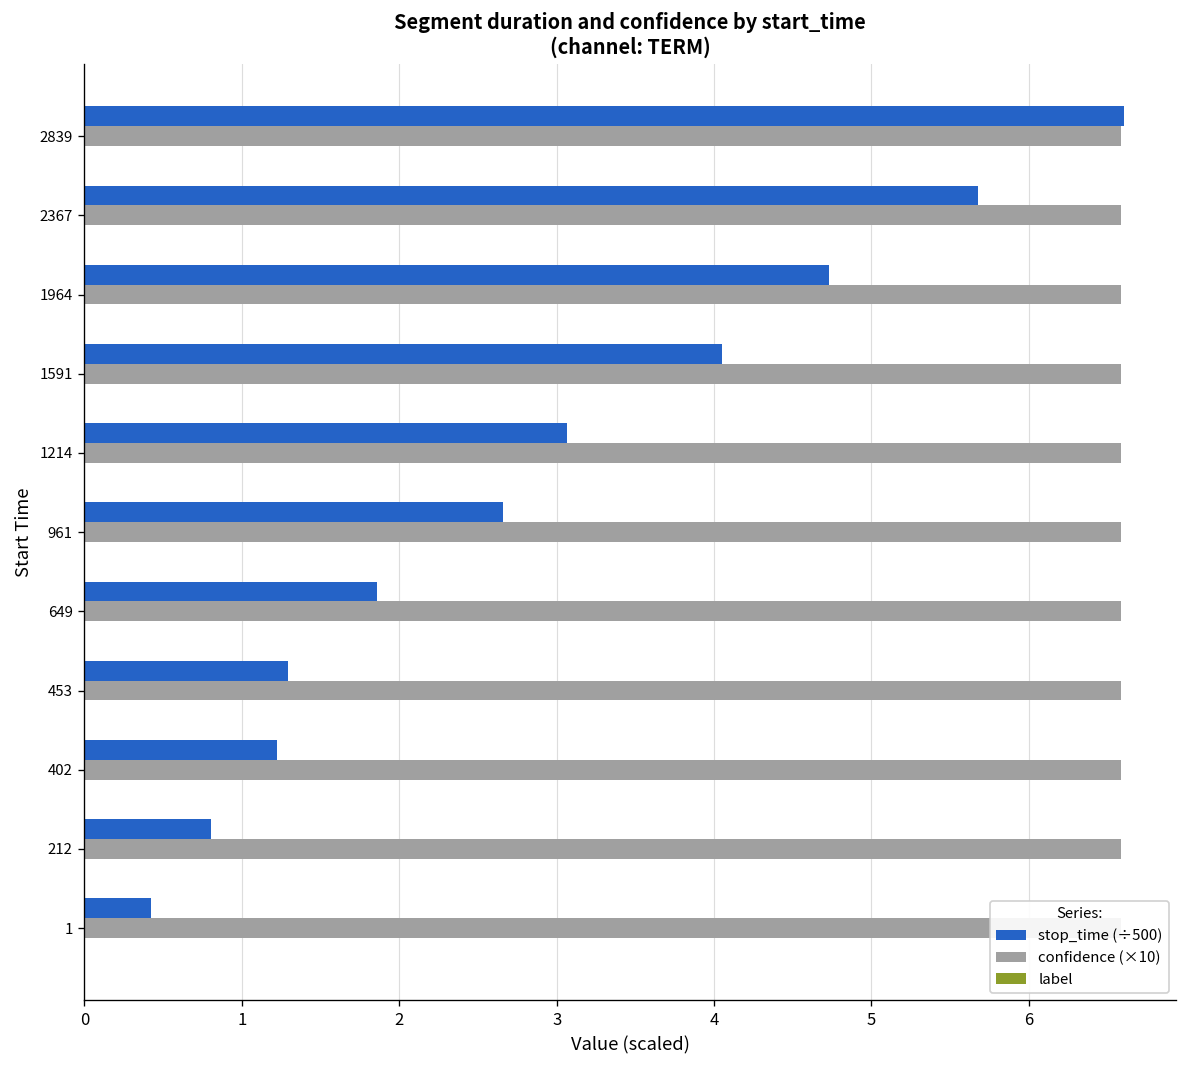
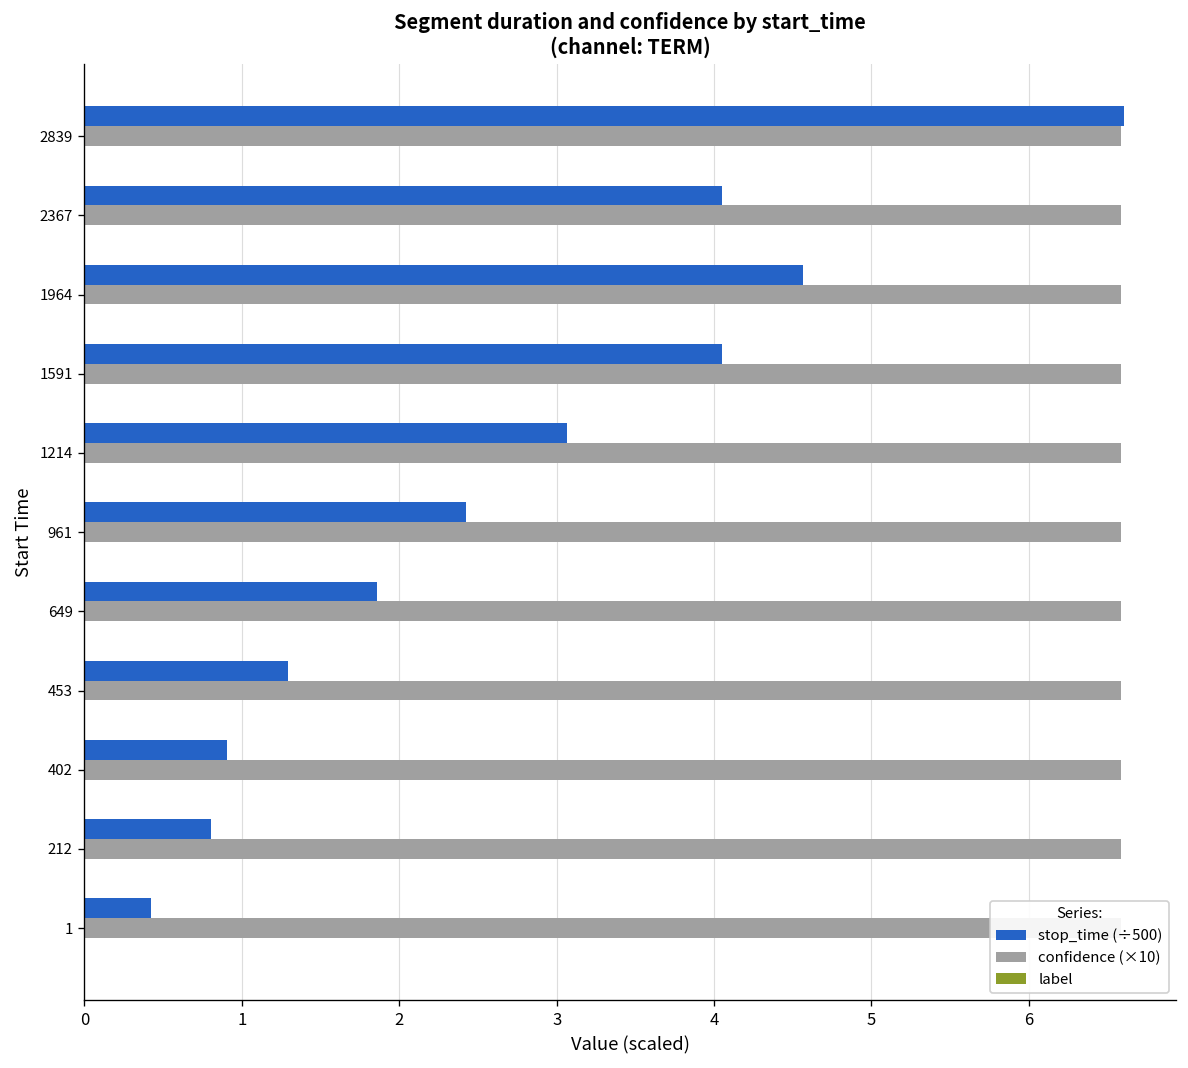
stop_time (÷500), 2367: 5.68 -> 4.05
stop_time (÷500), 1964: 4.73 -> 4.56
stop_time (÷500), 961: 2.66 -> 2.43
stop_time (÷500), 402: 1.22 -> 0.90
